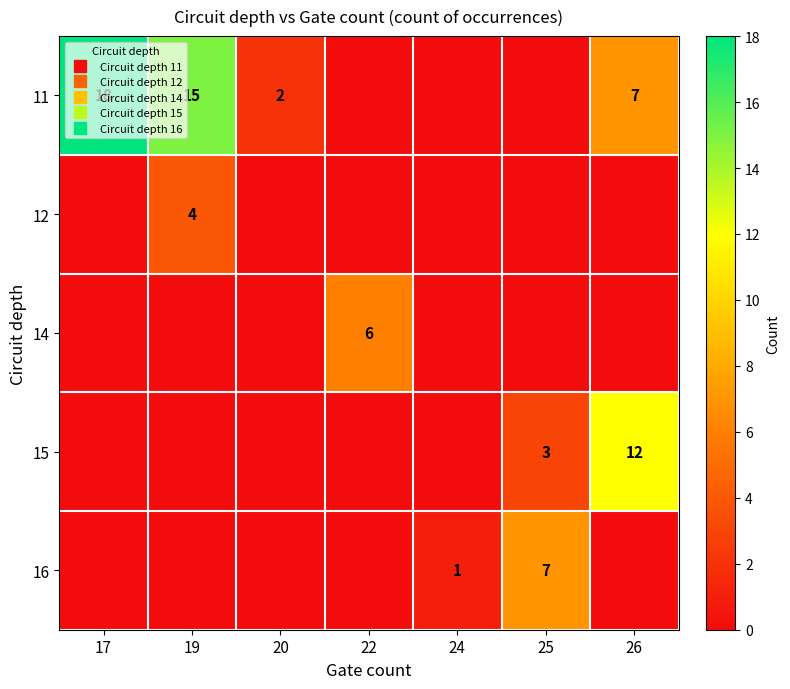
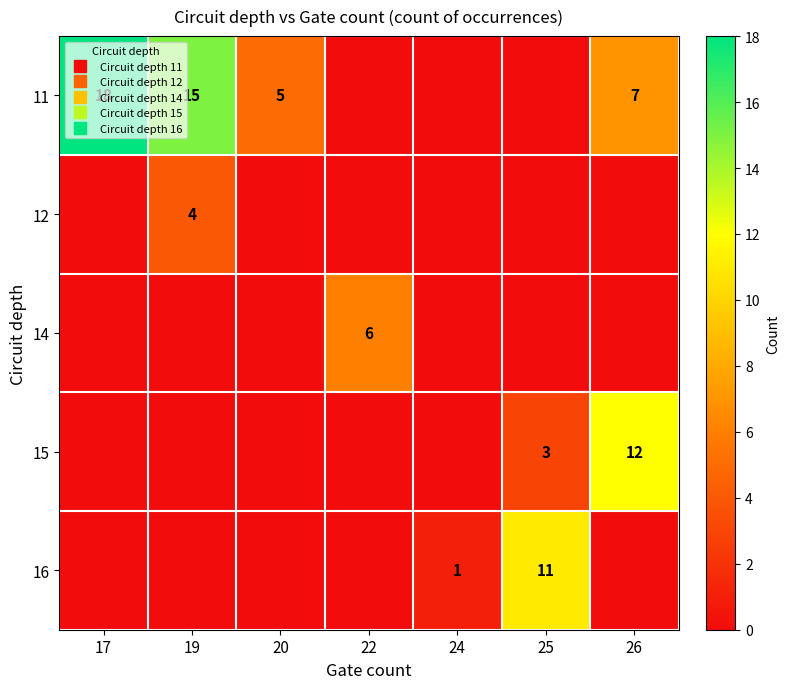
11, 20: 2 -> 5
16, 25: 7 -> 11
